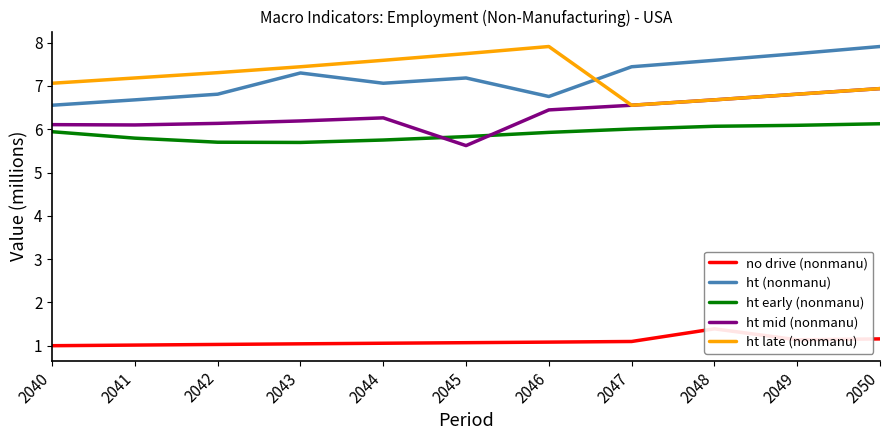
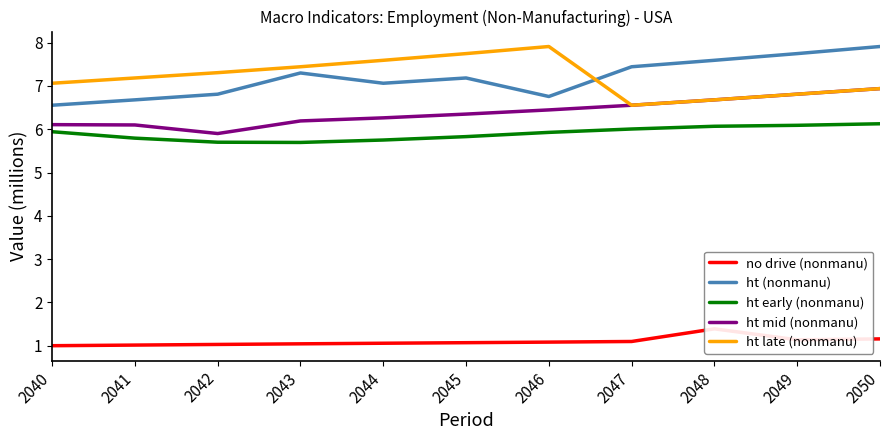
ht mid (nonmanu), 2042: 6.1 -> 5.9
ht mid (nonmanu), 2045: 5.6 -> 6.4
